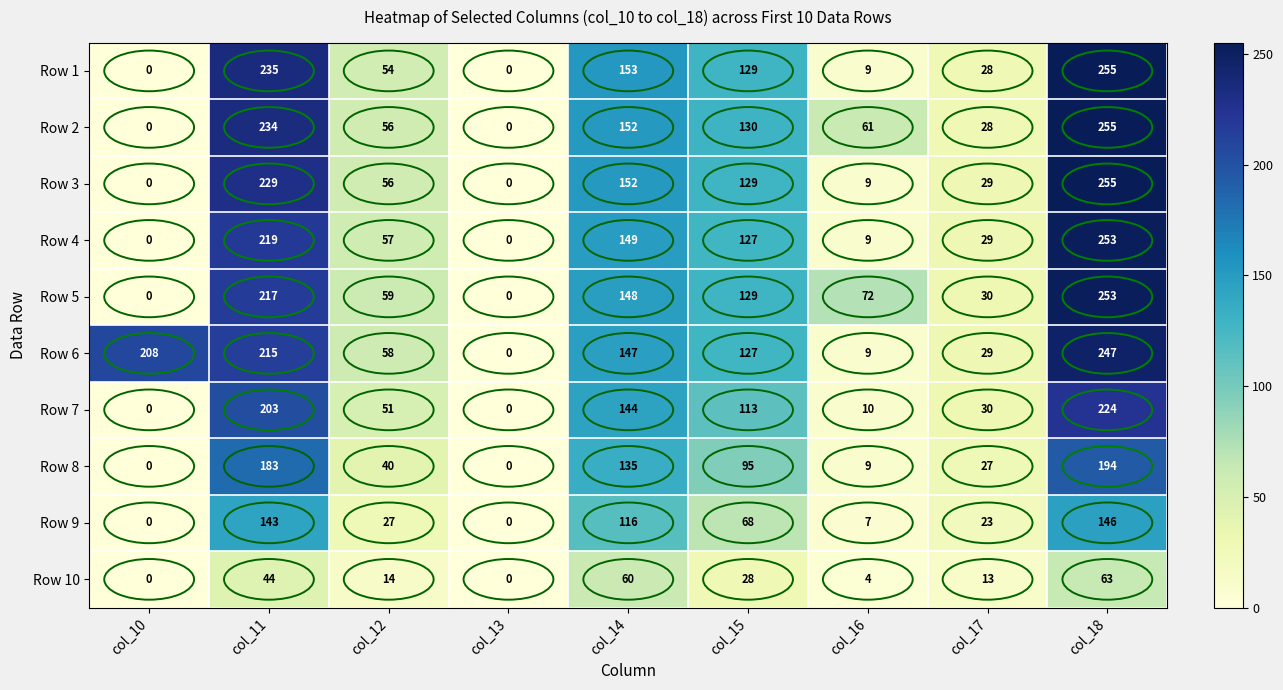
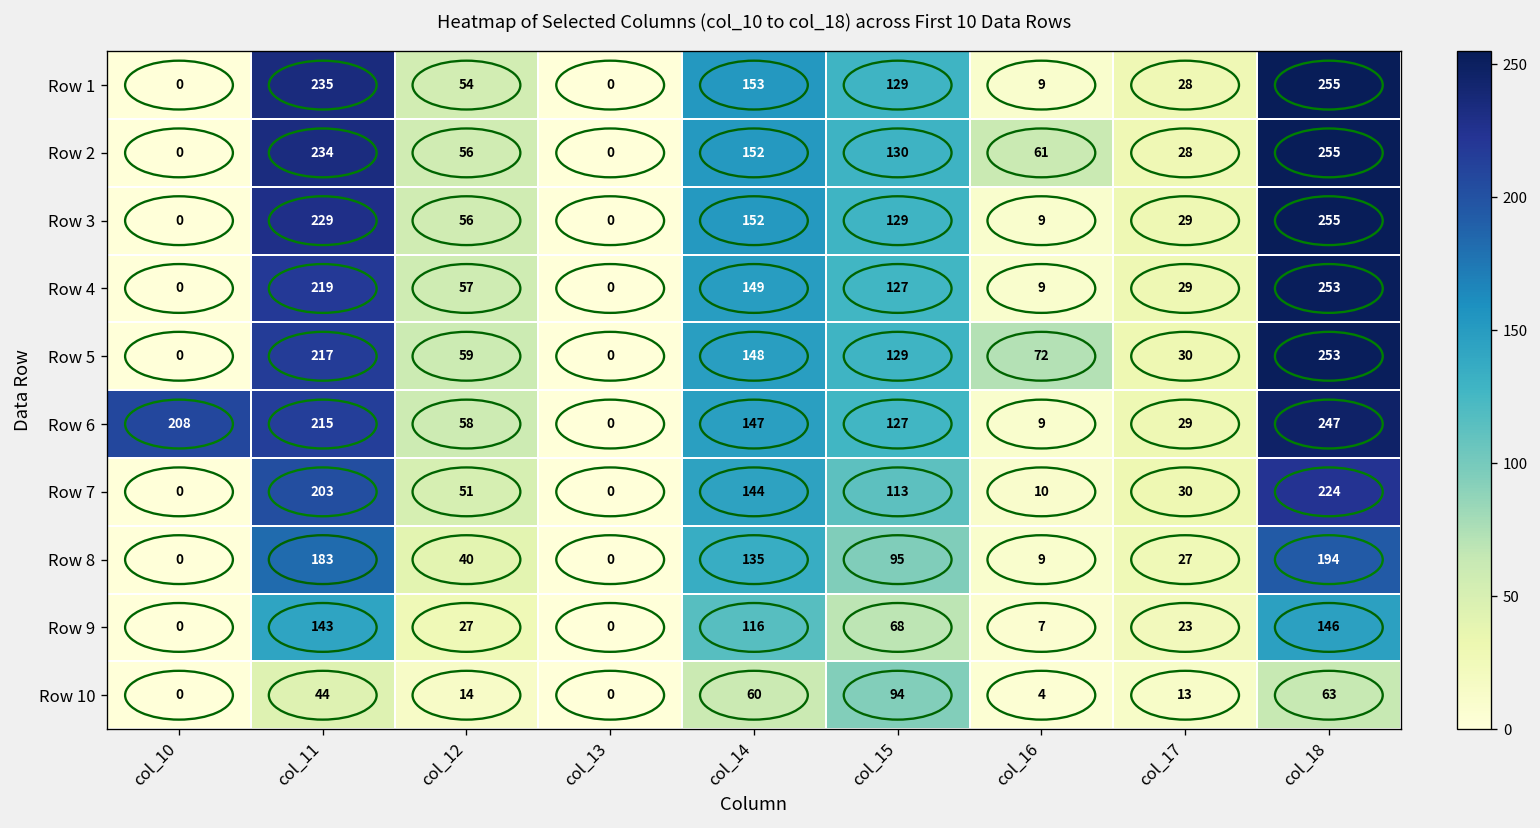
Row 10, col_15: 28 -> 94
